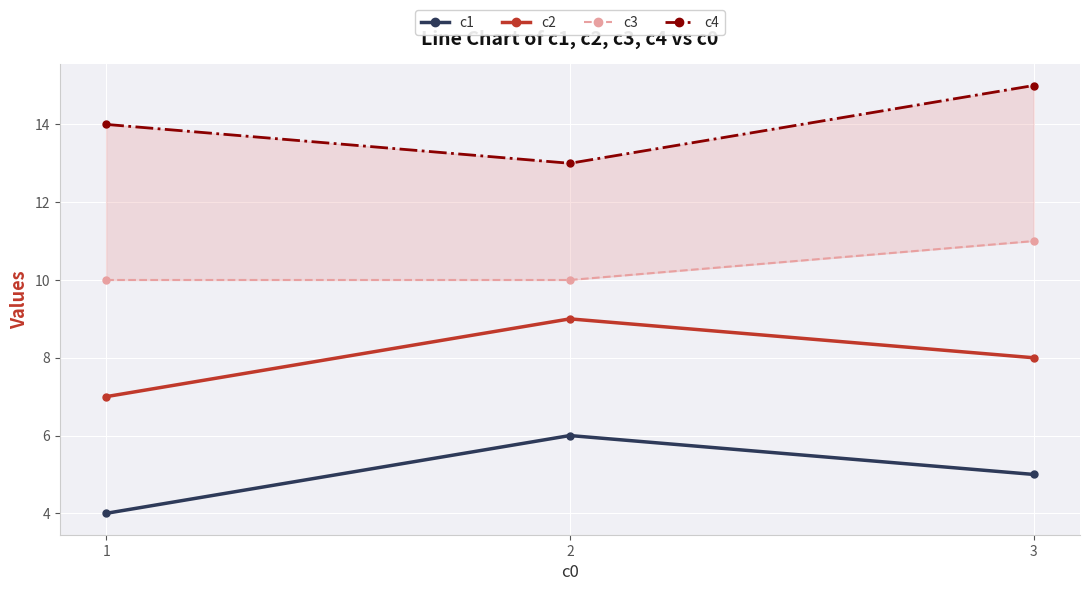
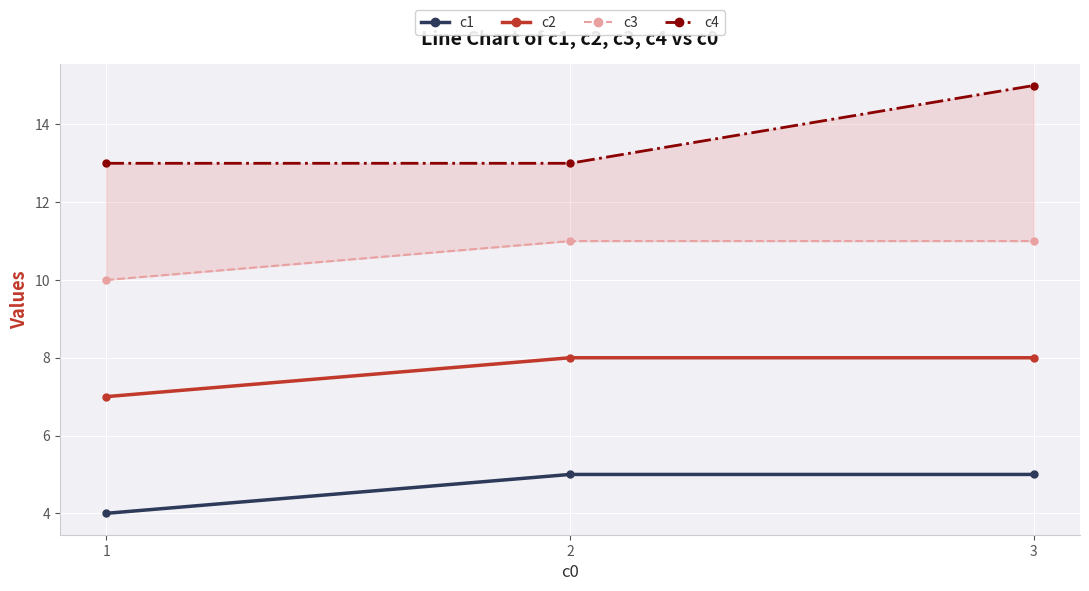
c4, 1: 14 -> 13
c1, 2: 6 -> 5
c2, 2: 9 -> 8
c3, 2: 10 -> 11
